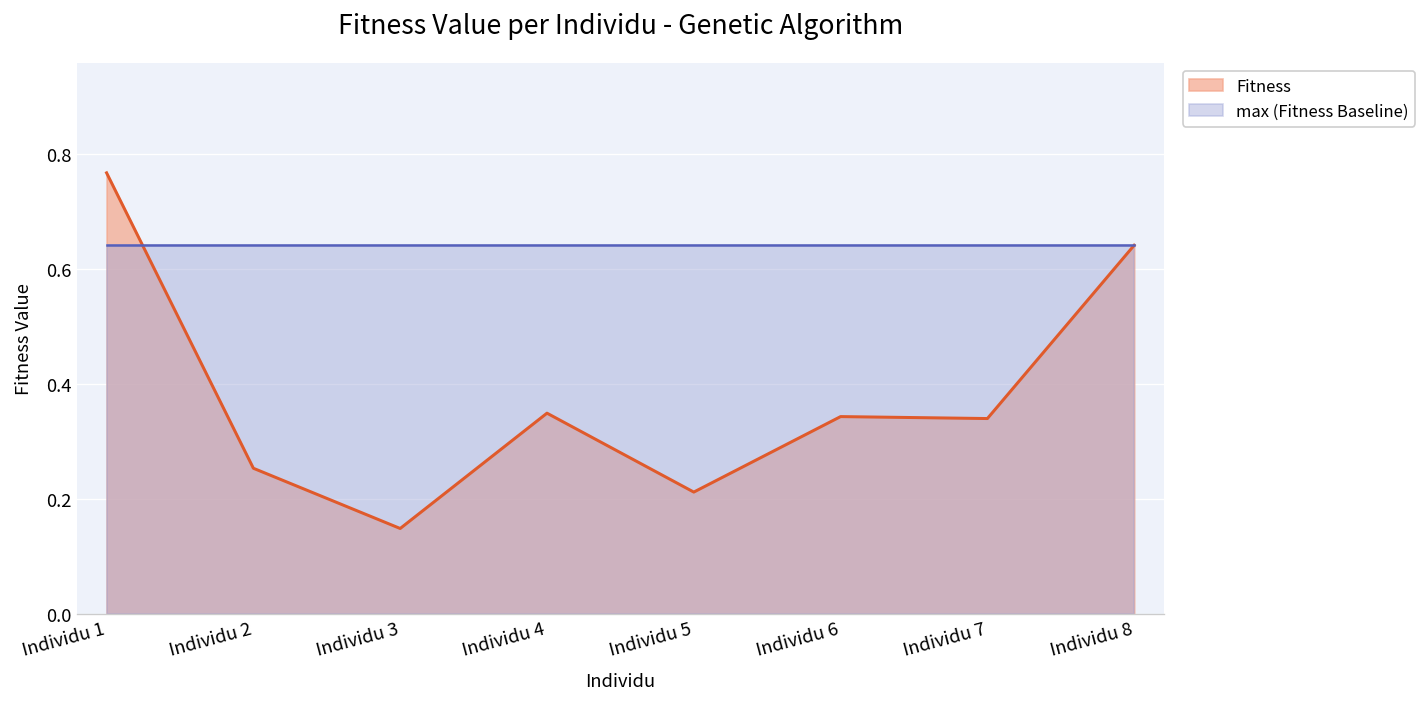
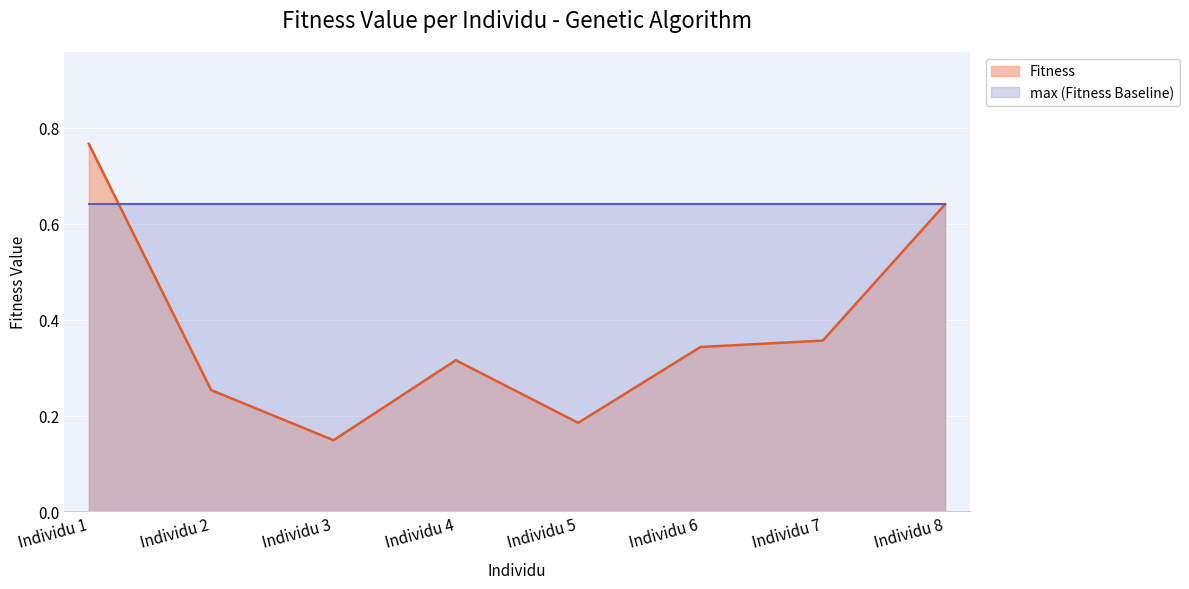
Fitness, Individu 4: 0.35 -> 0.32
Fitness, Individu 5: 0.21 -> 0.18
Fitness, Individu 7: 0.34 -> 0.36
